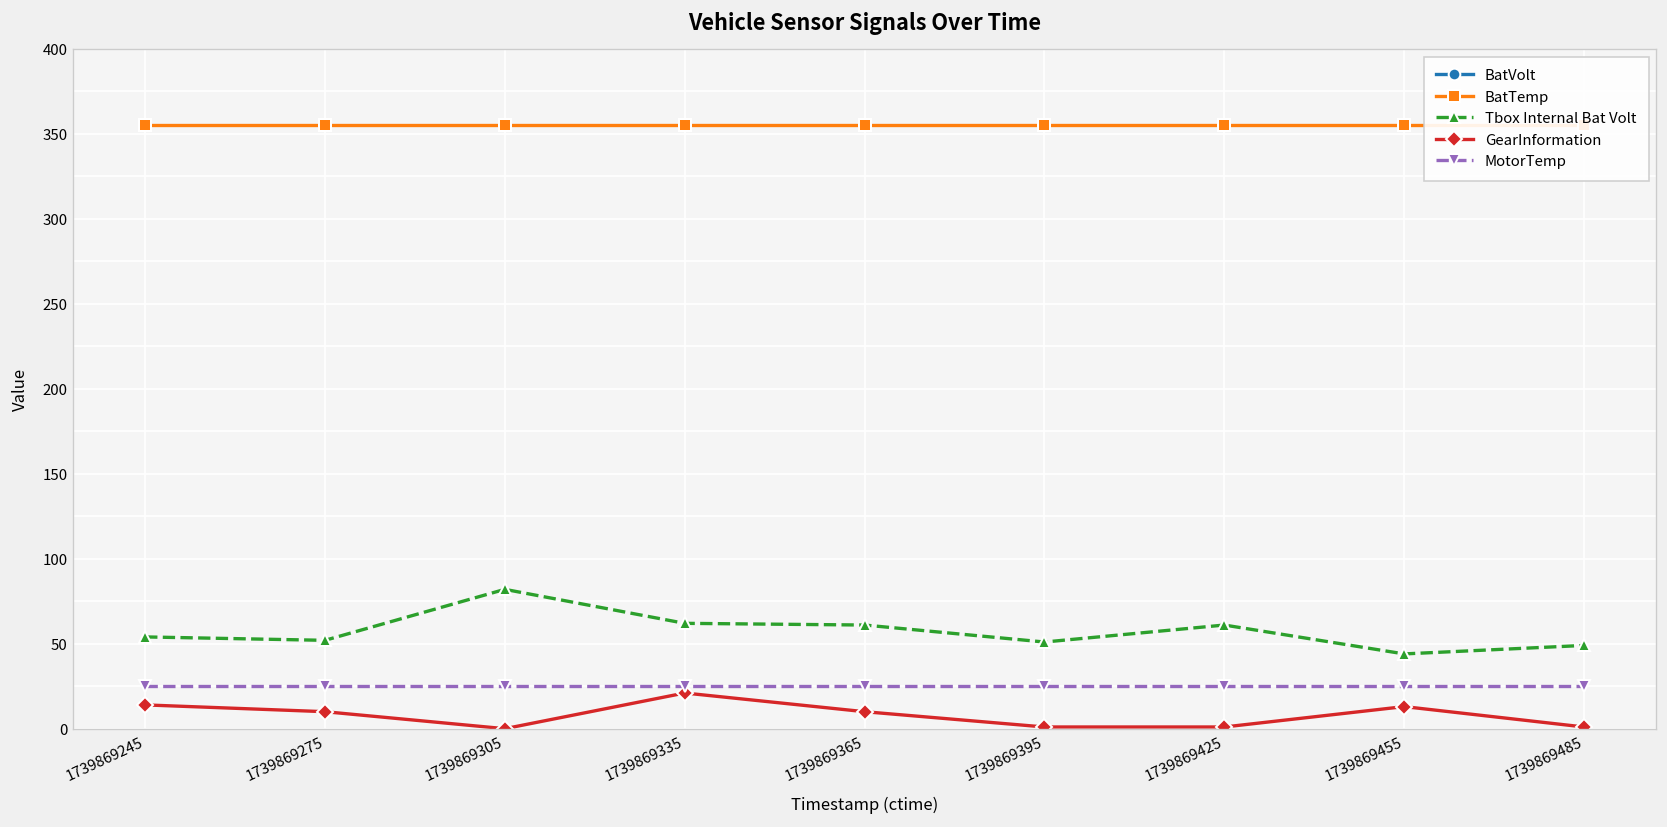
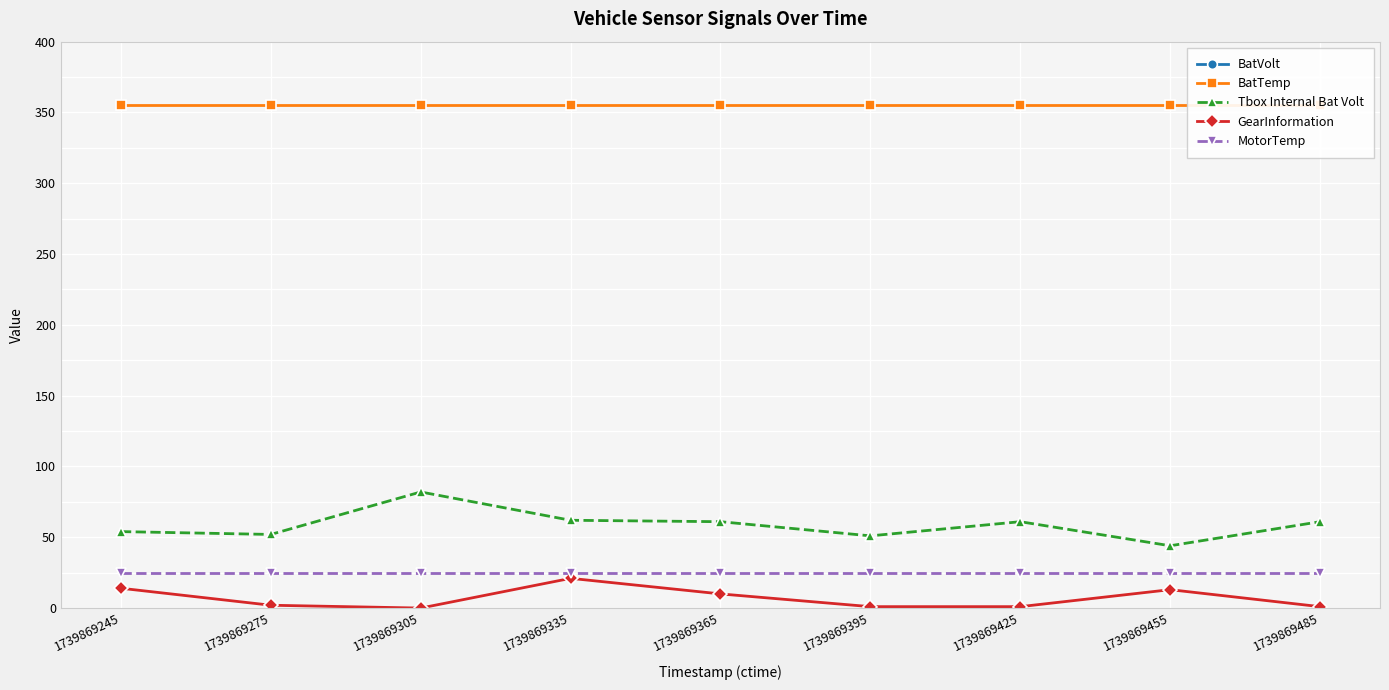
GearInformation, 1739869275: 10 -> 2
Tbox Internal Bat Volt, 1739869485: 49 -> 61
